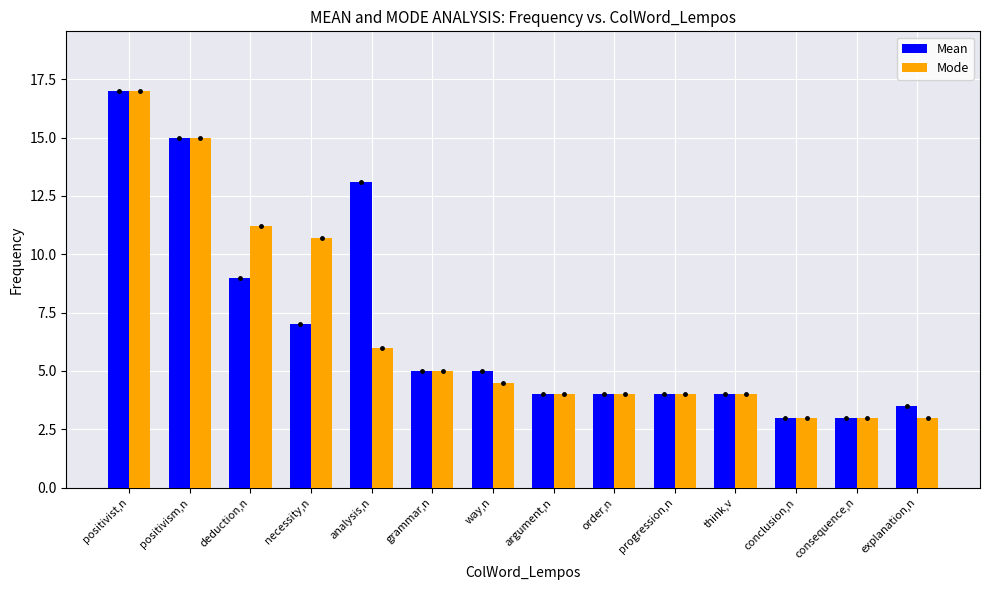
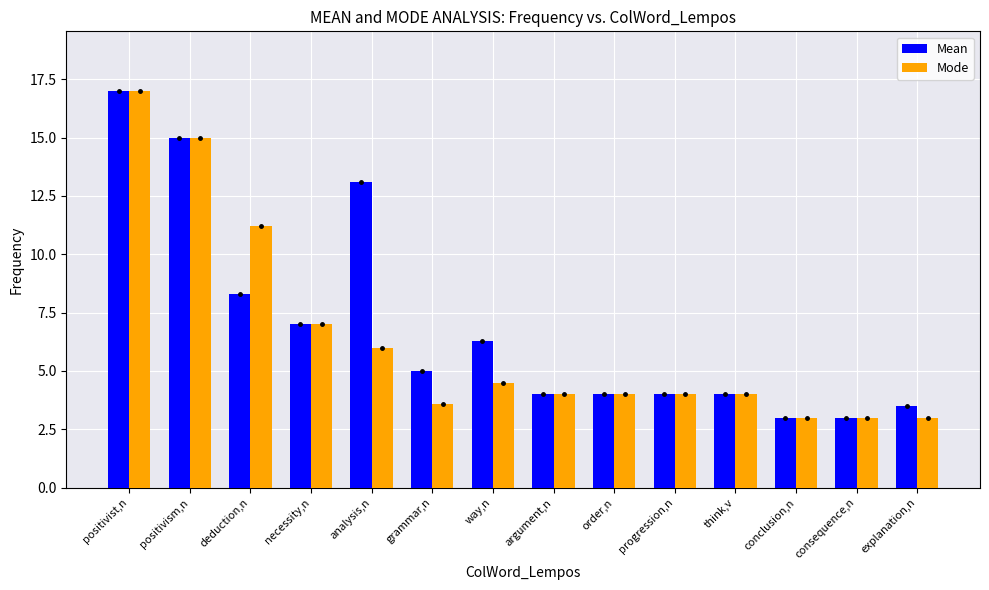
Mean, deduction,n: 9.0 -> 8.3
Mode, necessity,n: 10.7 -> 7.0
Mode, grammar,n: 5.0 -> 3.6
Mean, way,n: 5.0 -> 6.3
